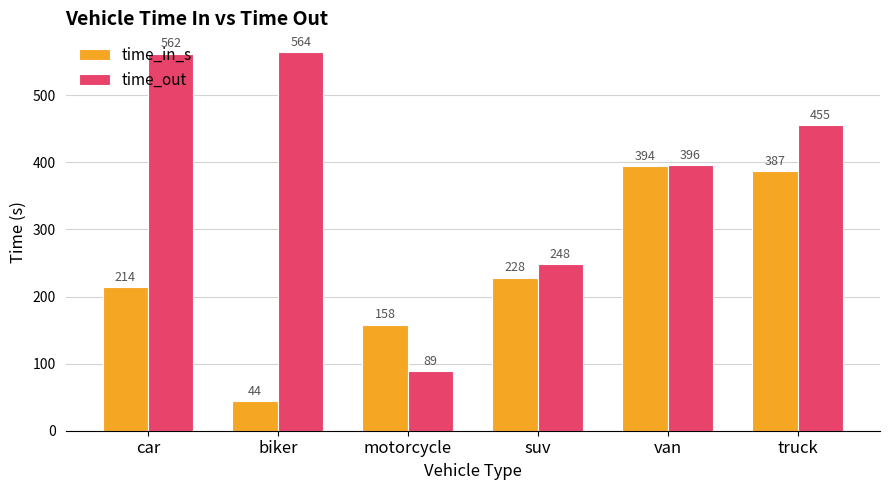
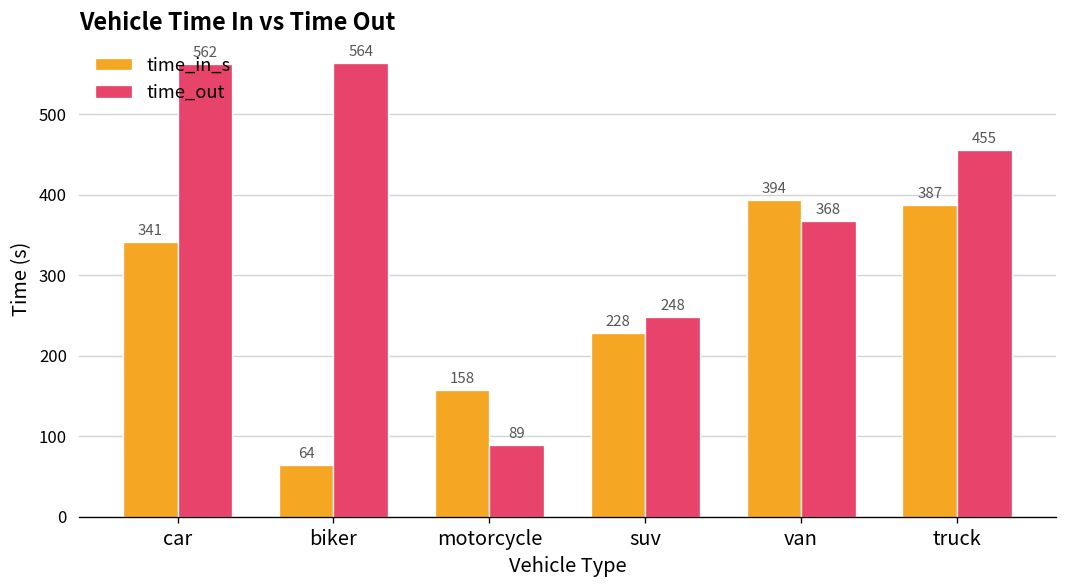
time_in_s, car: 214 -> 341
time_in_s, biker: 44 -> 64
time_out, van: 396 -> 368
